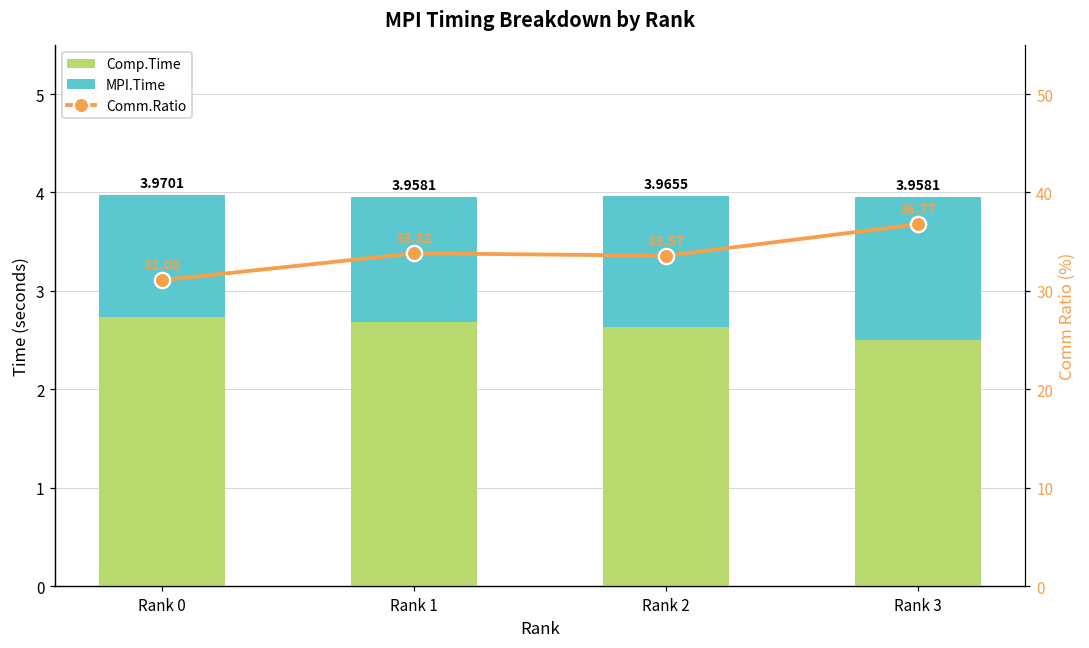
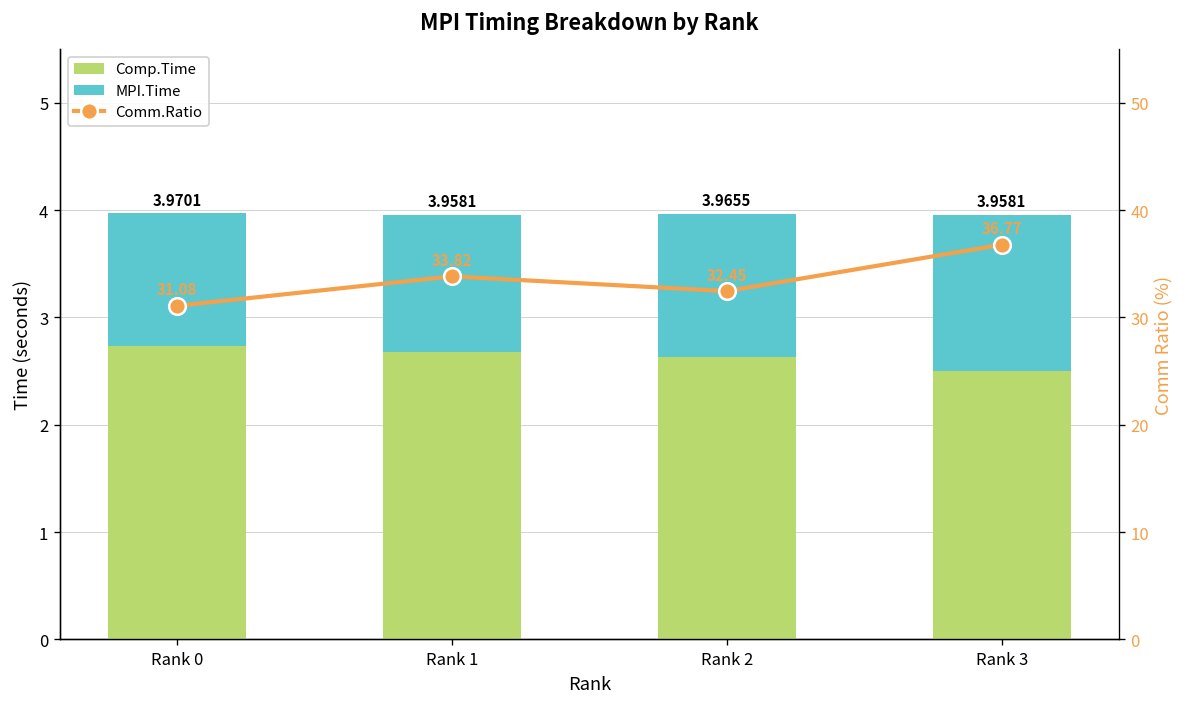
Comm.Ratio, Rank 2: 33.57 -> 32.45
